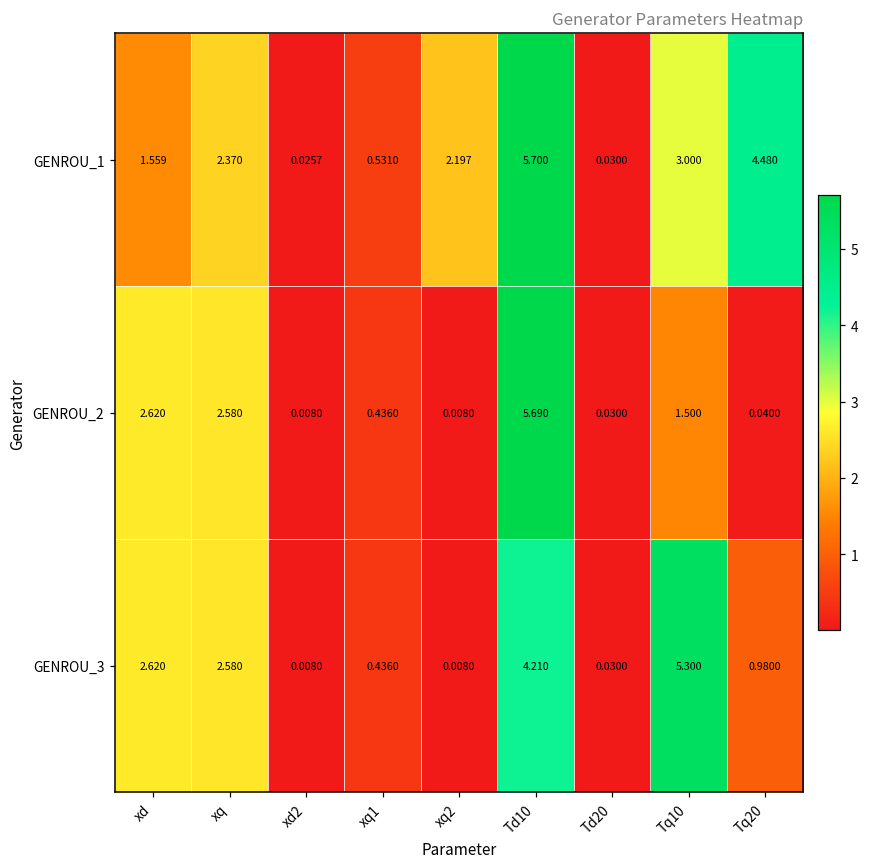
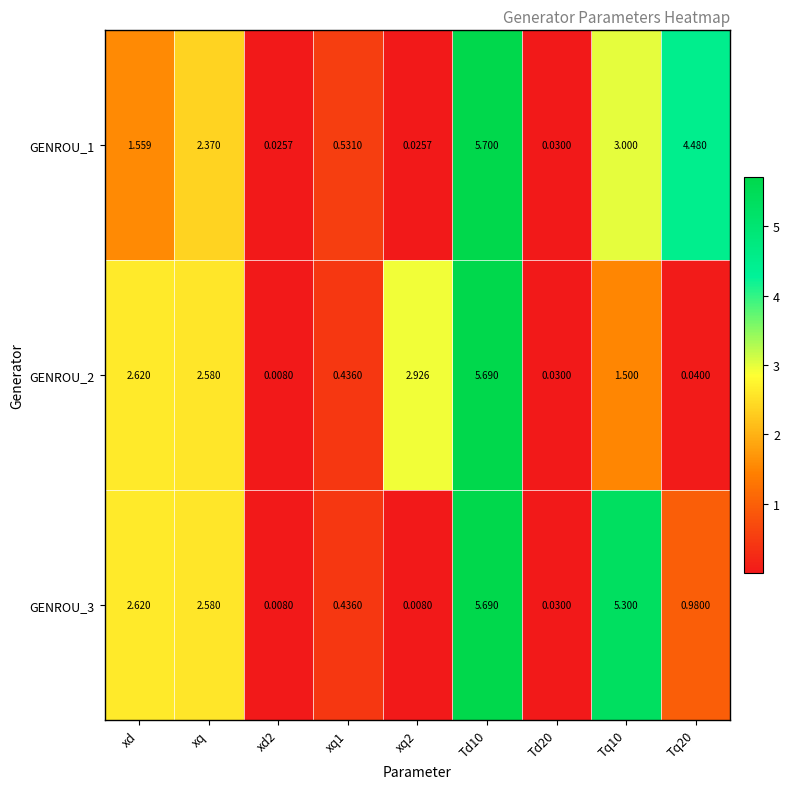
GENROU_1, xq2: 2.197 -> 0.0257
GENROU_2, xq2: 0.0080 -> 2.926
GENROU_3, Td10: 4.210 -> 5.690
